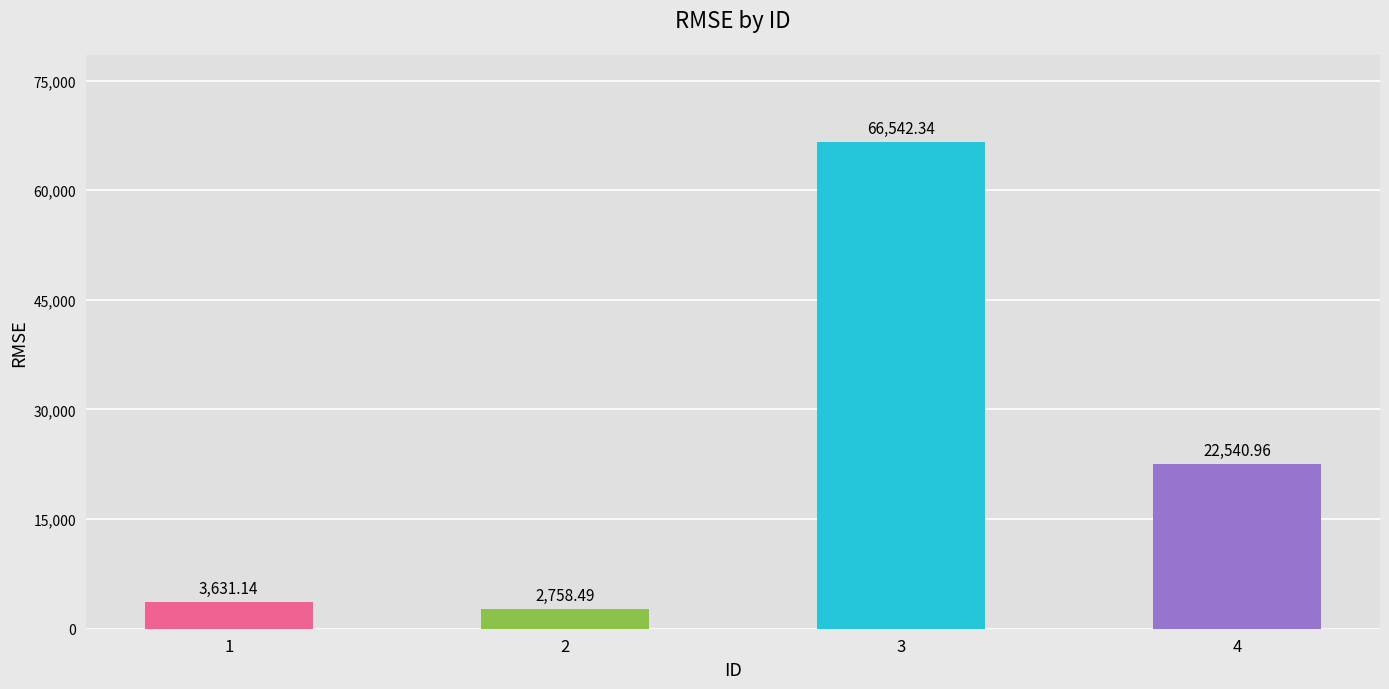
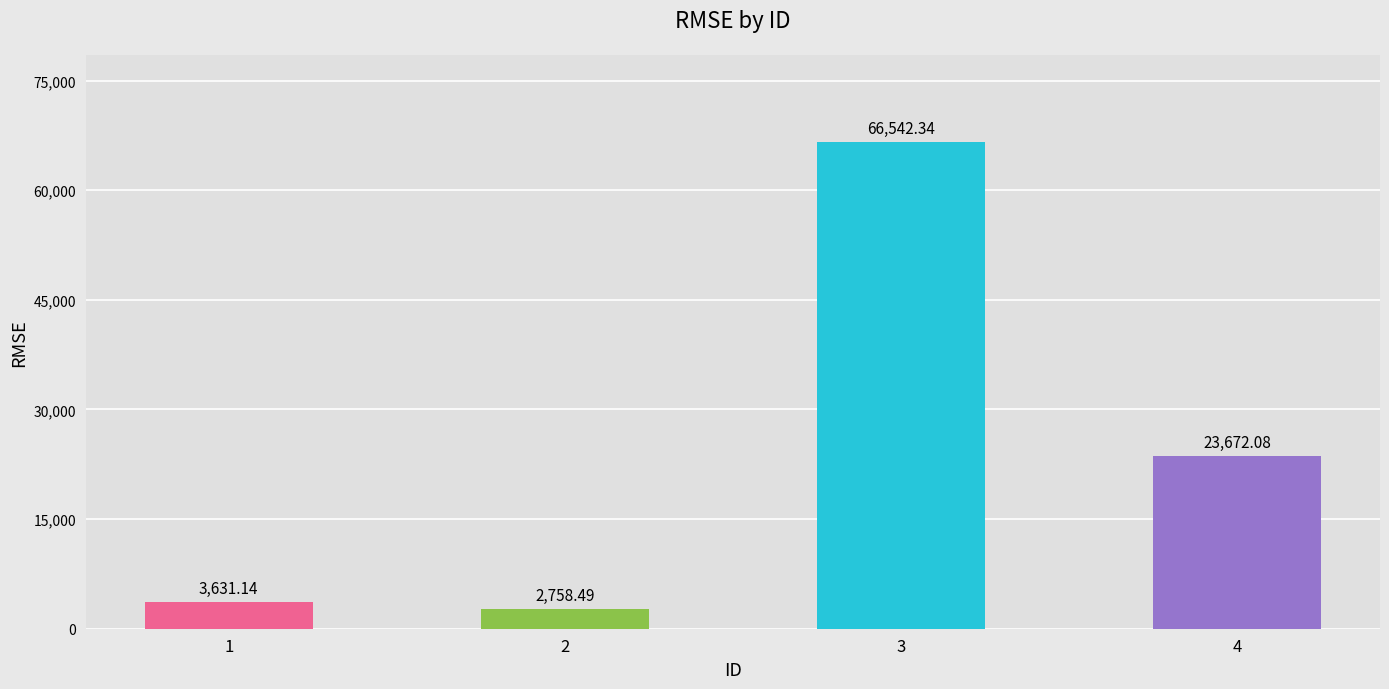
4: 22,540.96 -> 23,672.08
